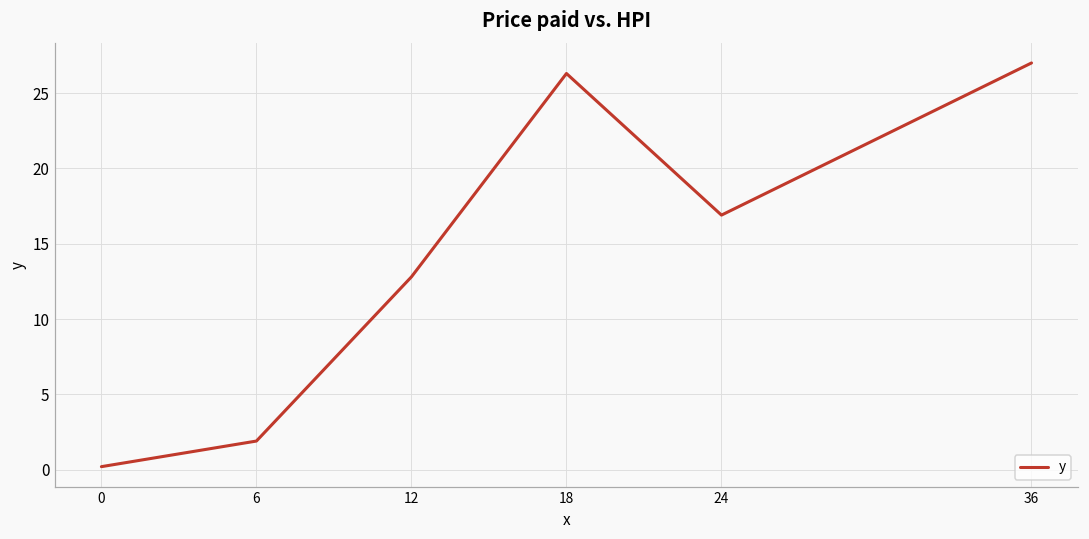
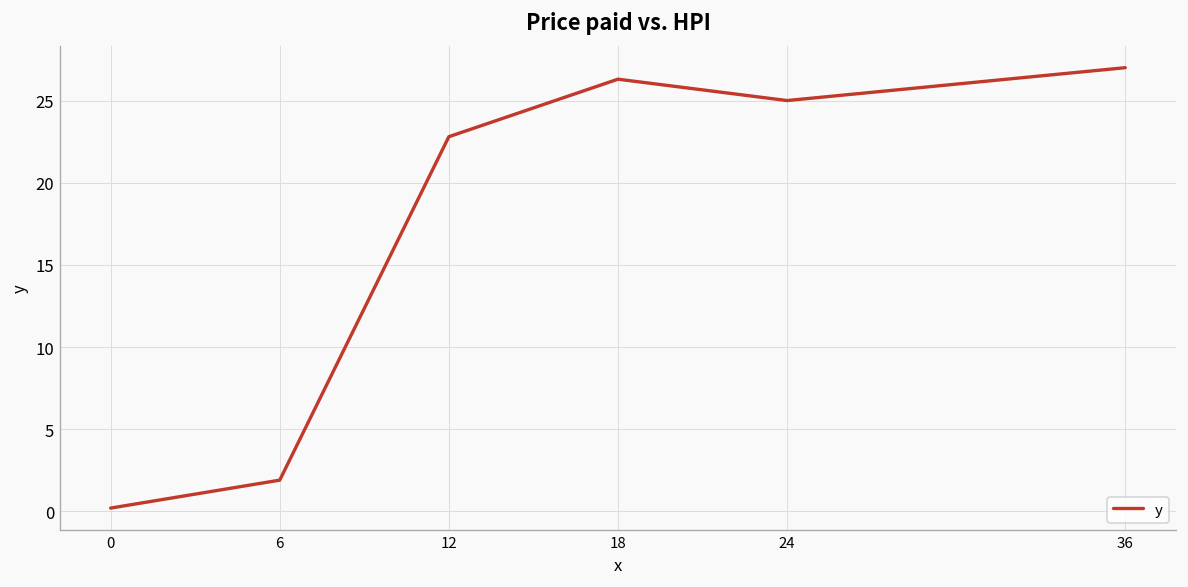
12: 12.8 -> 22.8
24: 16.9 -> 25.0
